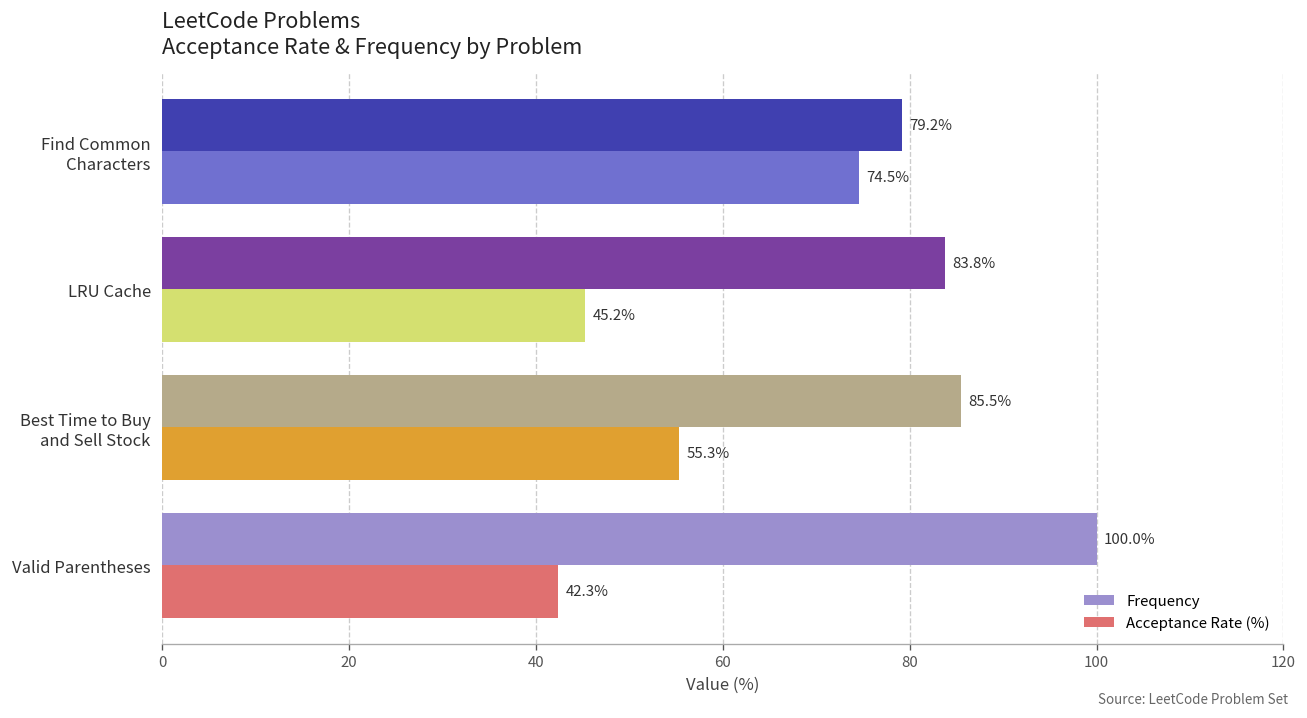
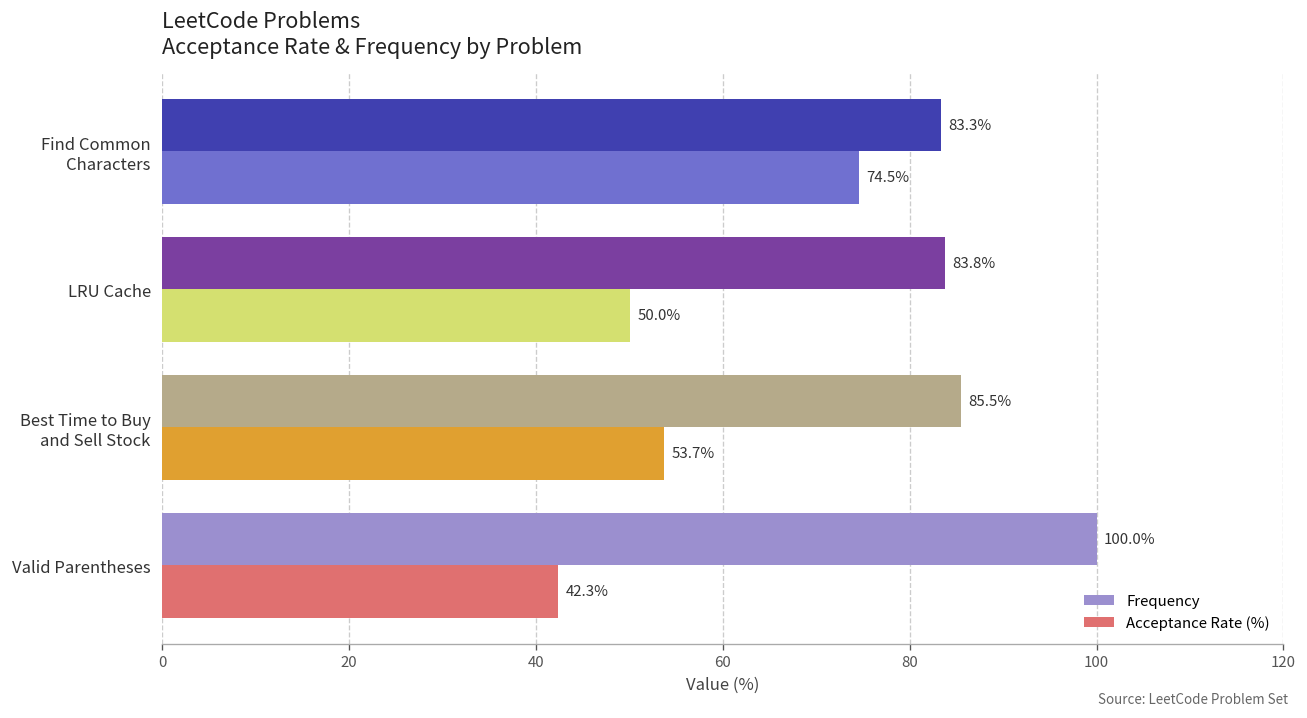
Frequency, Find Common Characters: 79.2% -> 83.3%
Acceptance Rate (%), LRU Cache: 45.2% -> 50.0%
Acceptance Rate (%), Best Time to Buy and Sell Stock: 55.3% -> 53.7%
